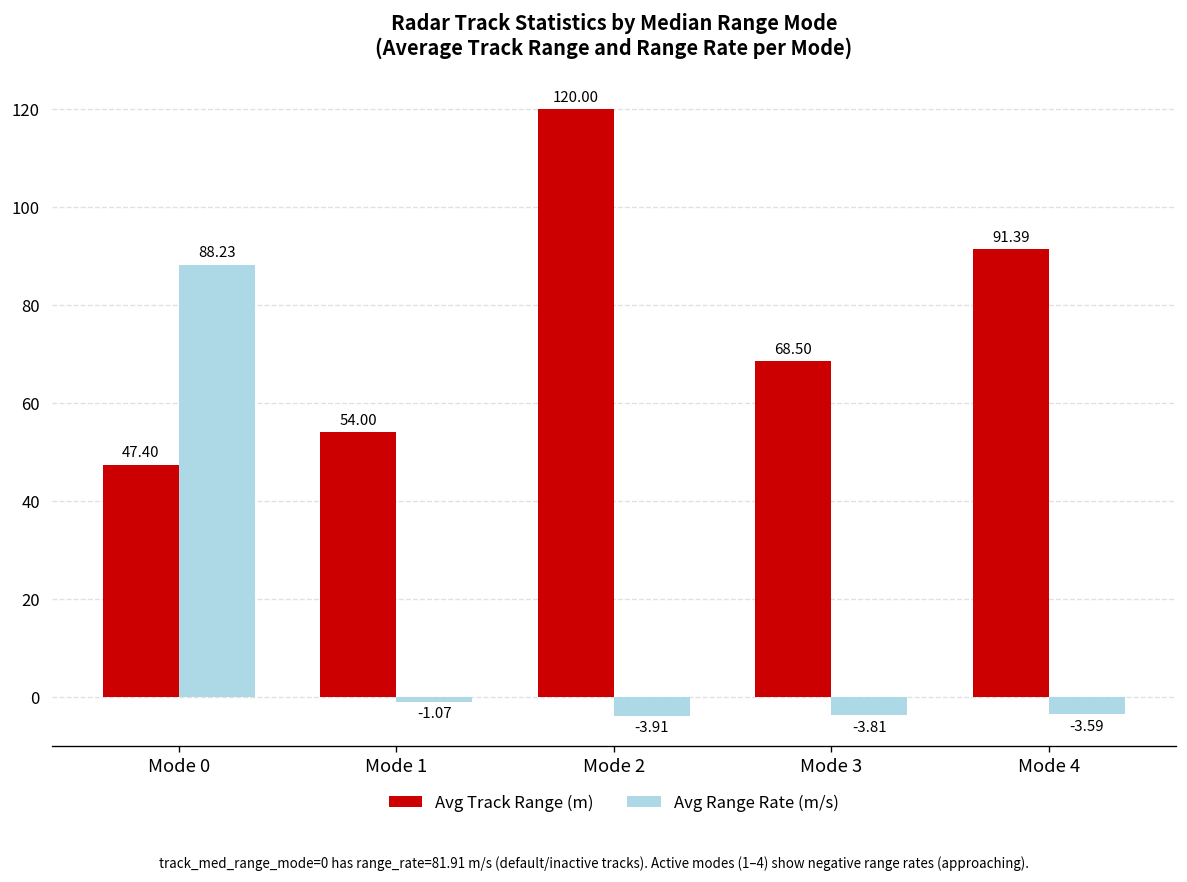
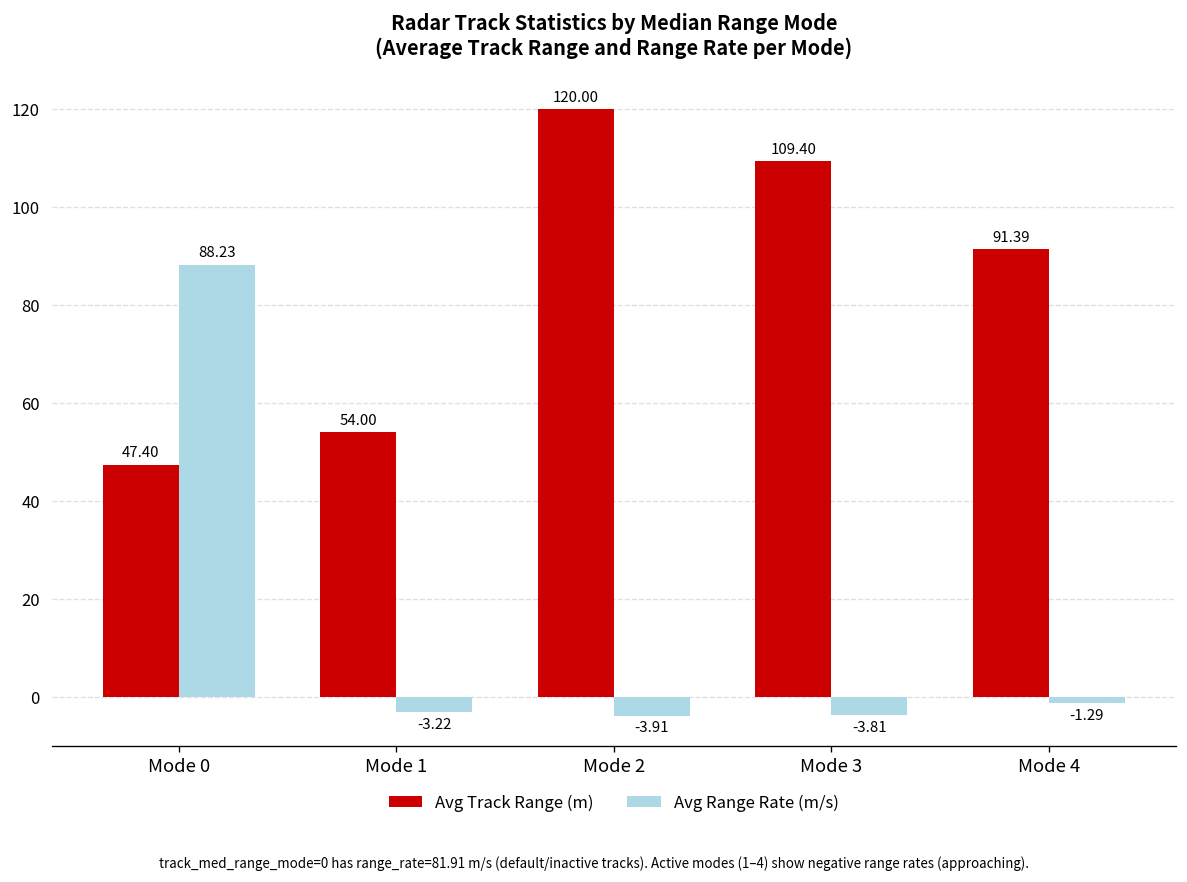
Avg Range Rate (m/s), Mode 1: -1.07 -> -3.22
Avg Track Range (m), Mode 3: 68.50 -> 109.40
Avg Range Rate (m/s), Mode 4: -3.59 -> -1.29
